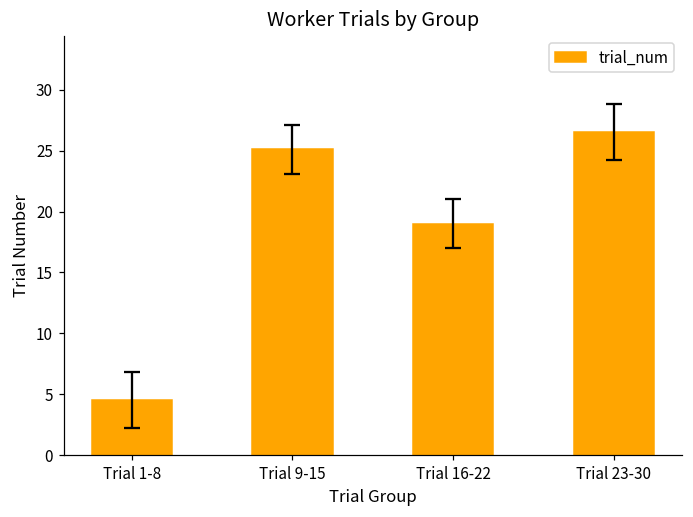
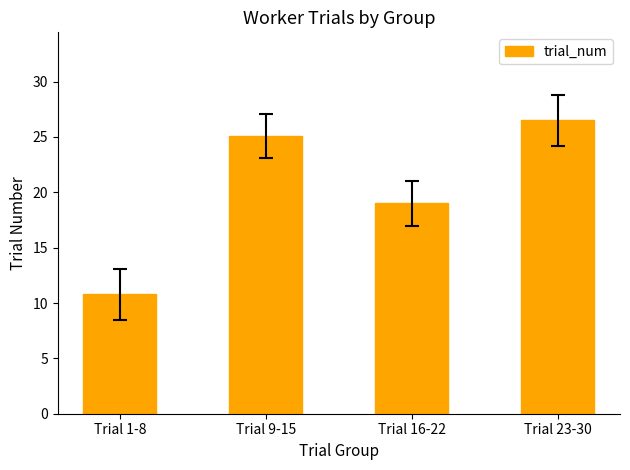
trial_num, Trial 1-8: 4.5 -> 10.8
